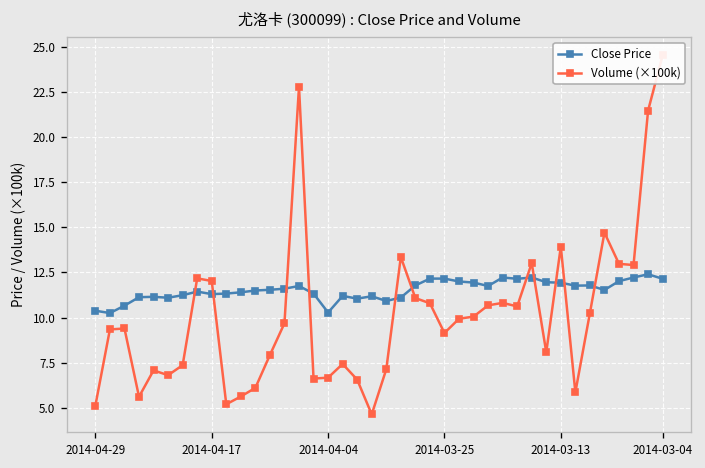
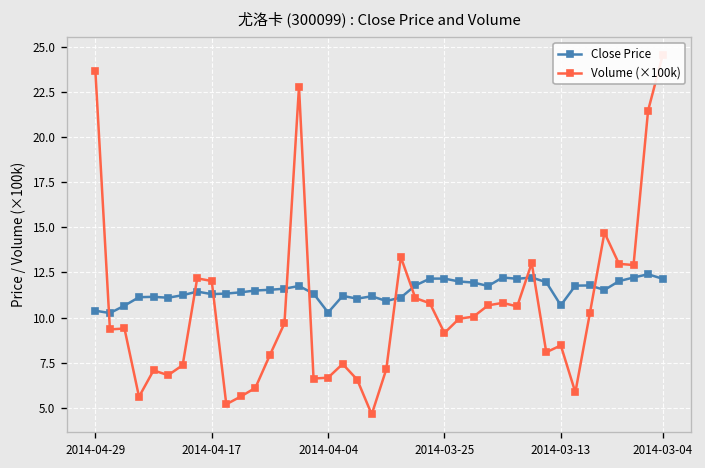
Volume (×100k), 2014-04-29: 5.1 -> 23.7
Close Price, 2014-03-13: 11.9 -> 10.7
Volume (×100k), 2014-03-13: 13.9 -> 8.5
